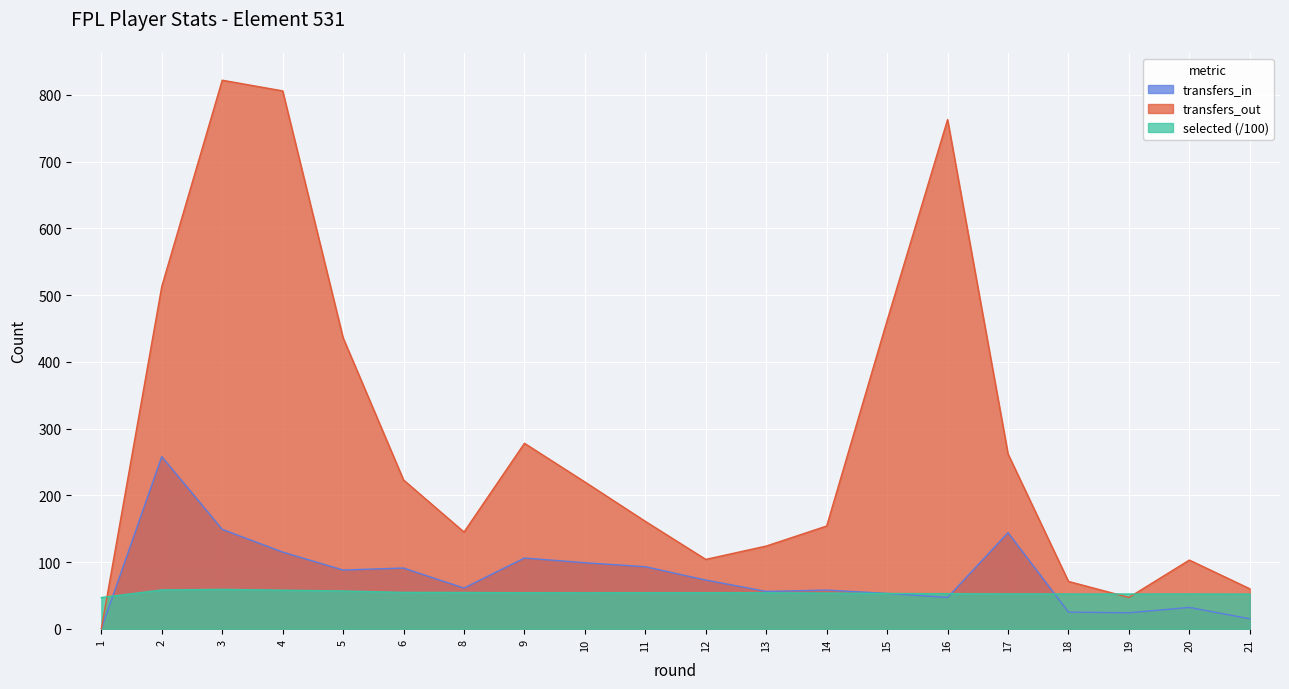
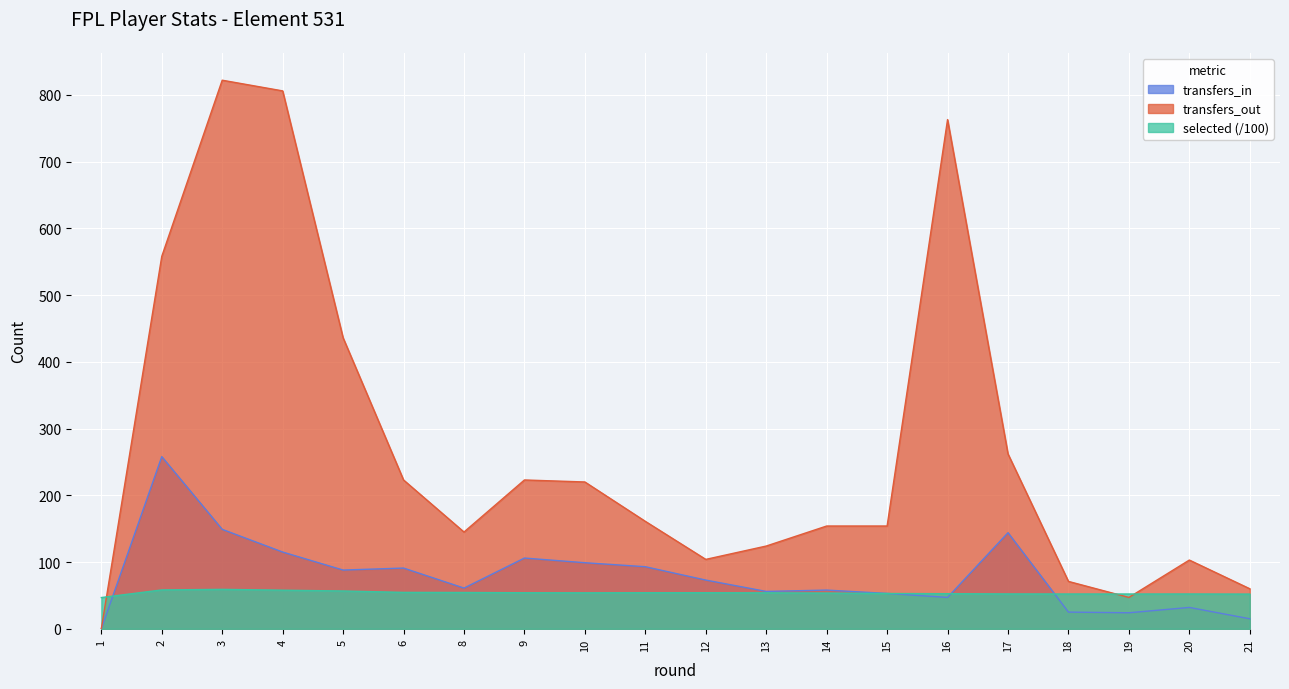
transfers_out, 2: 510 -> 560
transfers_out, 9: 280 -> 220
transfers_out, 15: 460 -> 150
